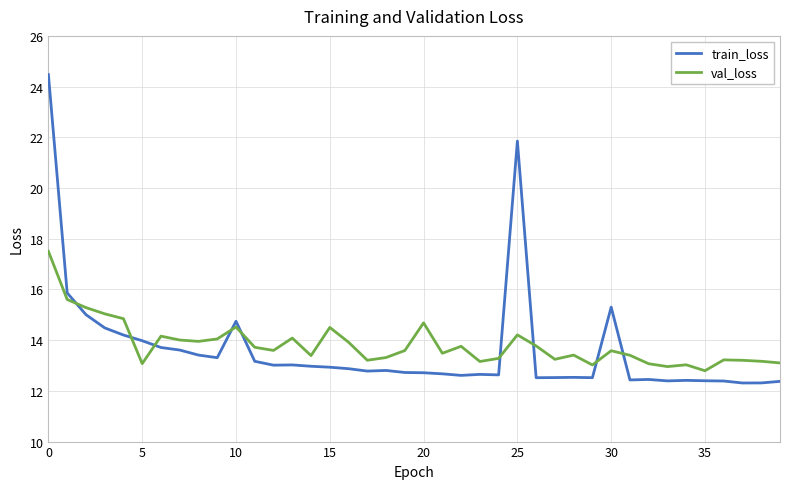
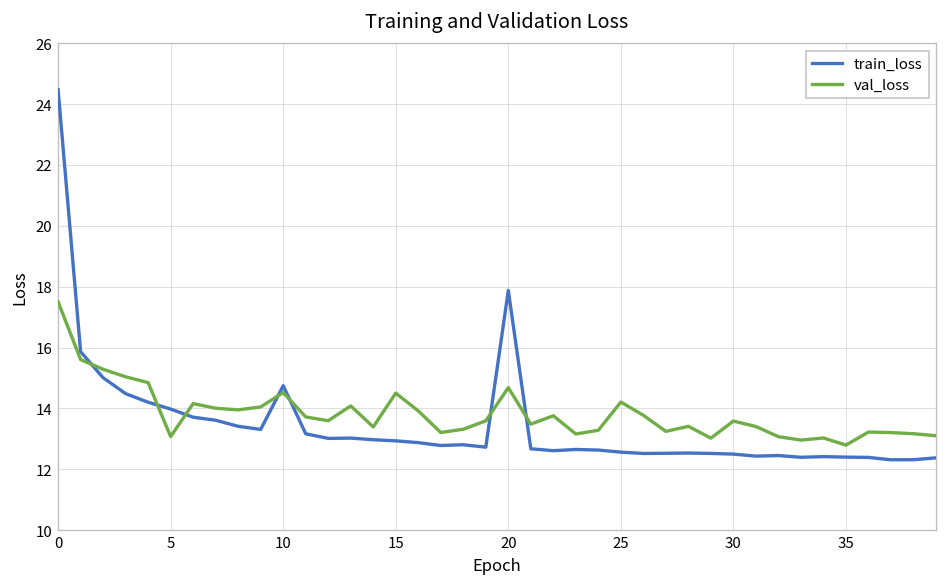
train_loss, 20: 12.7 -> 17.9
train_loss, 25: 21.9 -> 12.6
train_loss, 30: 15.3 -> 12.5
